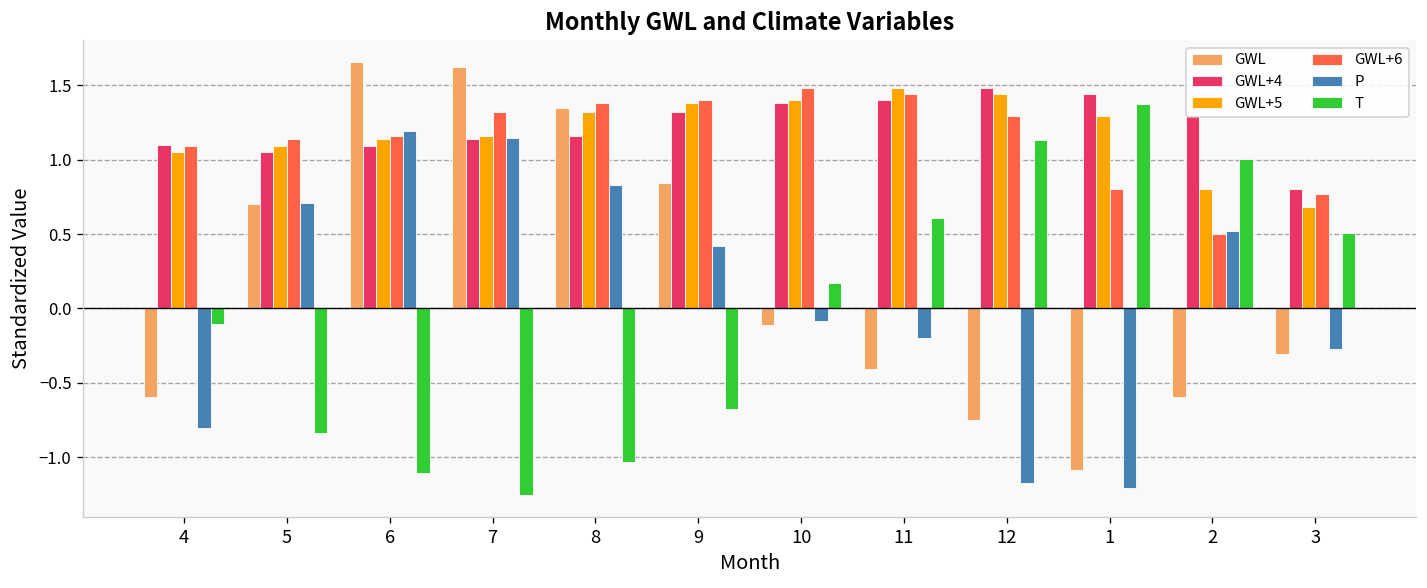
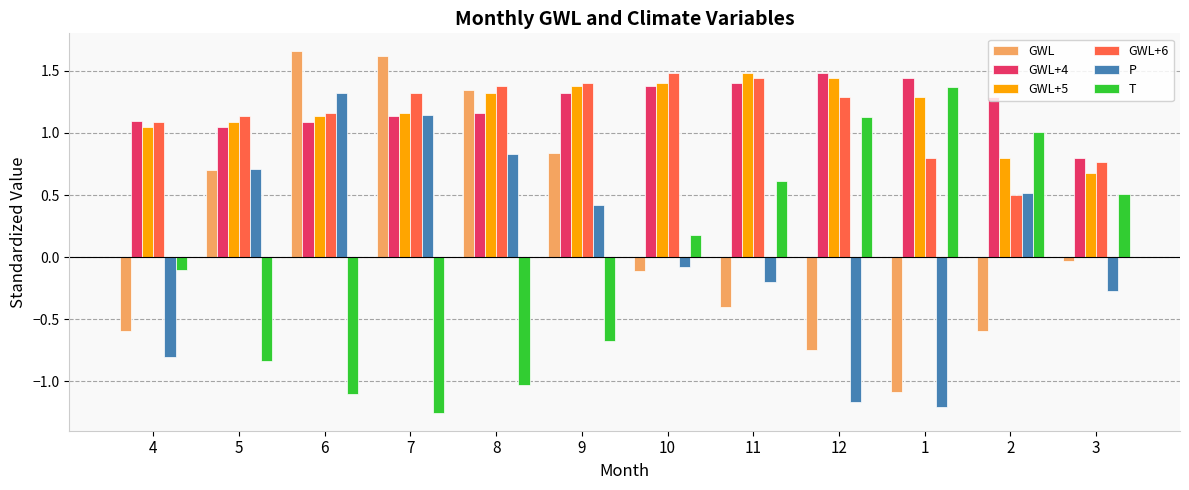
P, 6: 1.19 -> 1.32
GWL, 3: -0.30 -> -0.03
